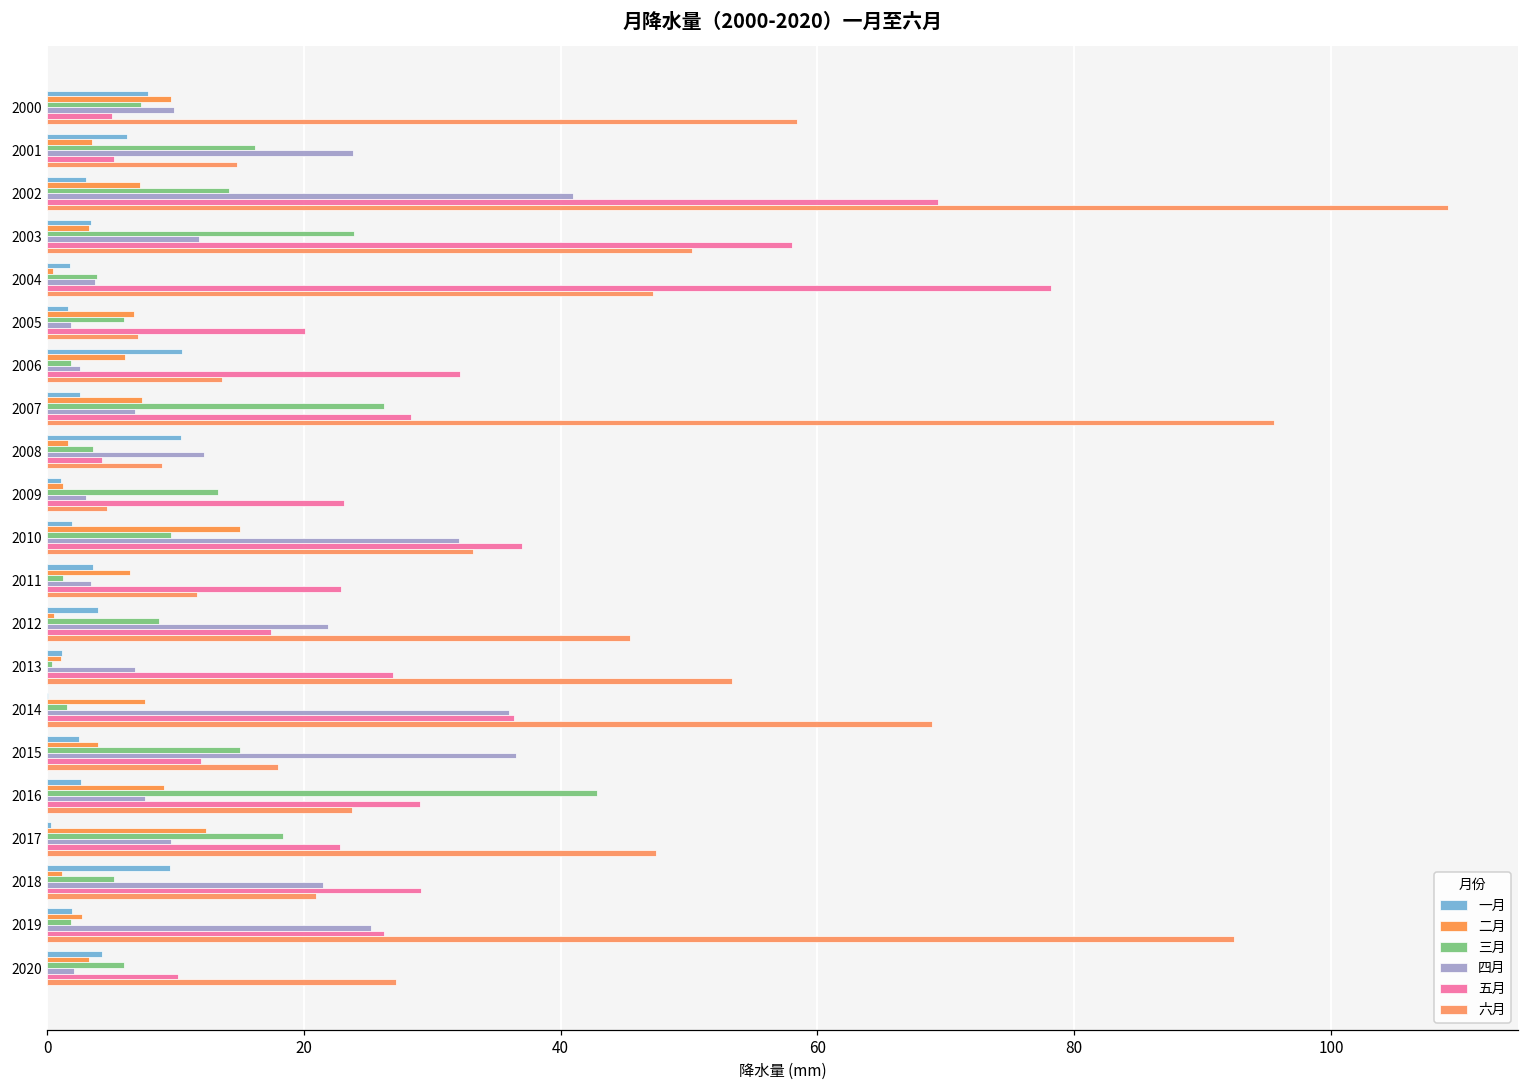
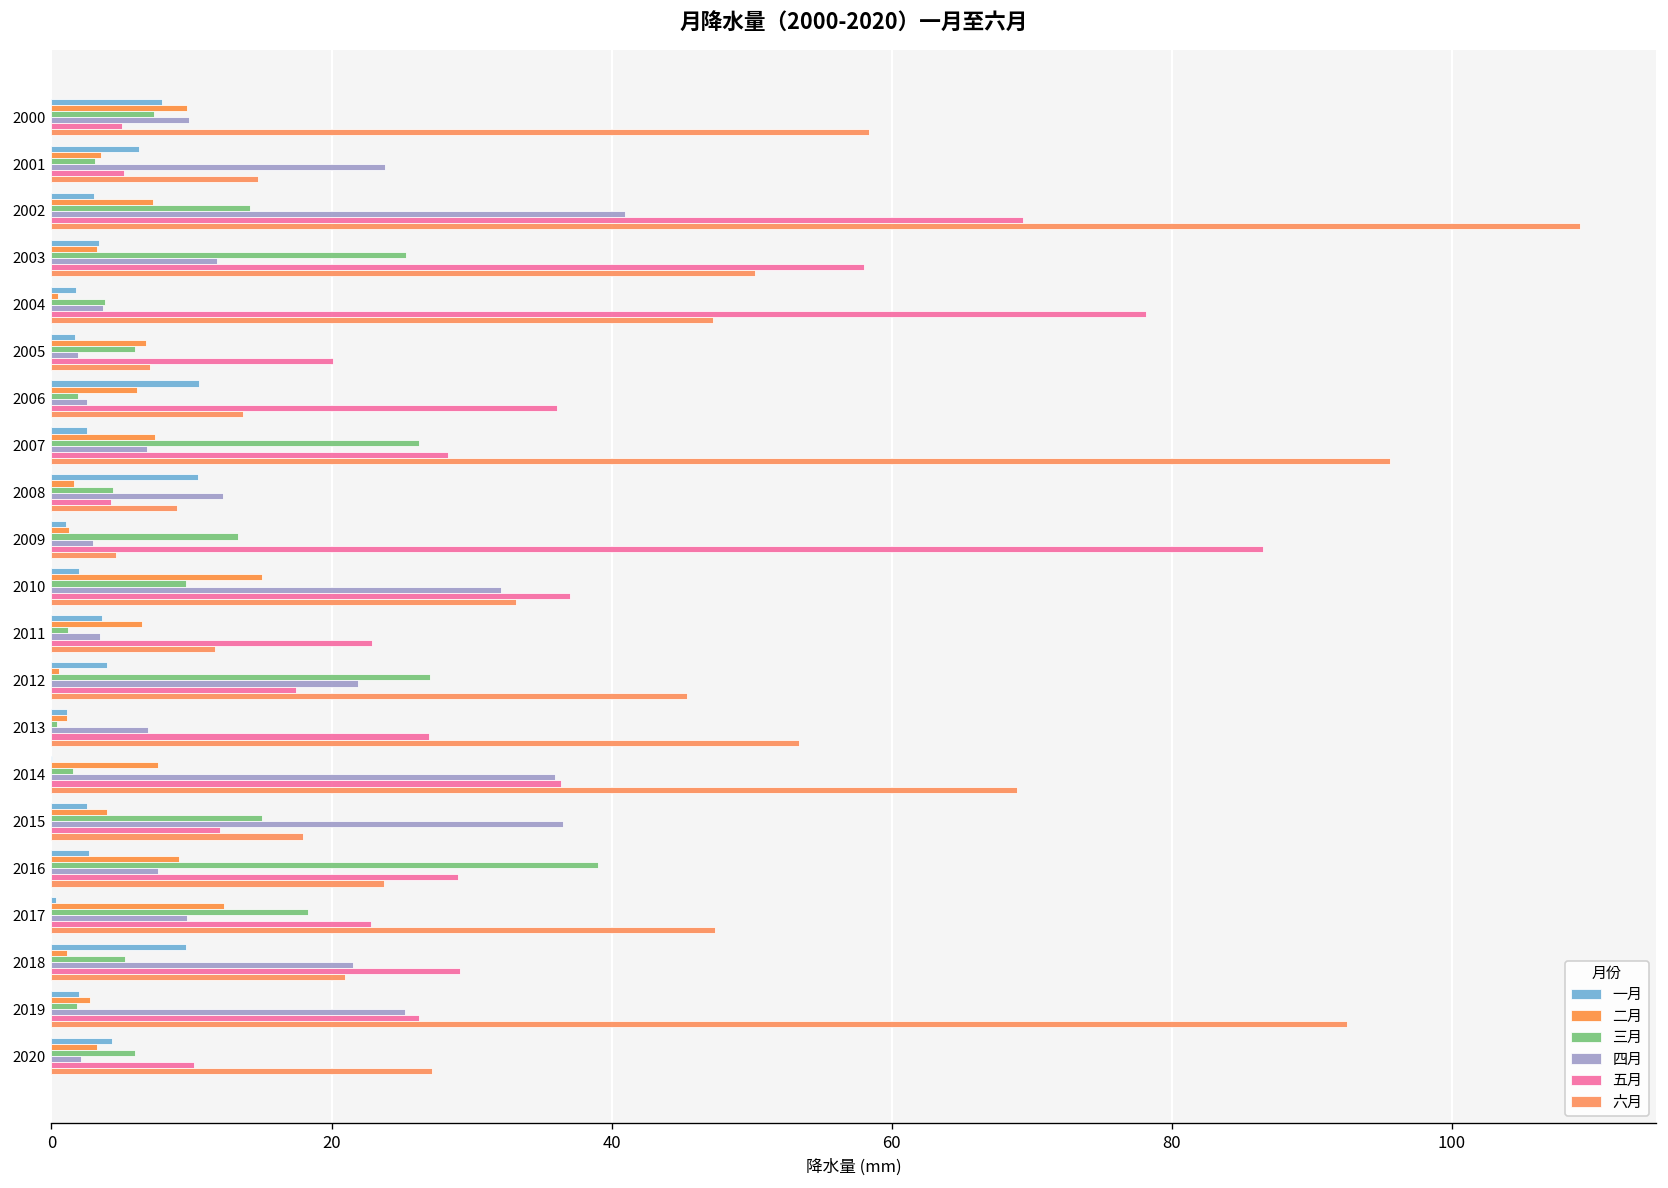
三月, 2001: 16.2 -> 3.1
三月, 2003: 23.9 -> 25.3
五月, 2006: 32.1 -> 36.1
三月, 2008: 3.6 -> 4.4
五月, 2009: 23.1 -> 86.5
三月, 2012: 8.7 -> 27.0
三月, 2016: 42.8 -> 39.0
